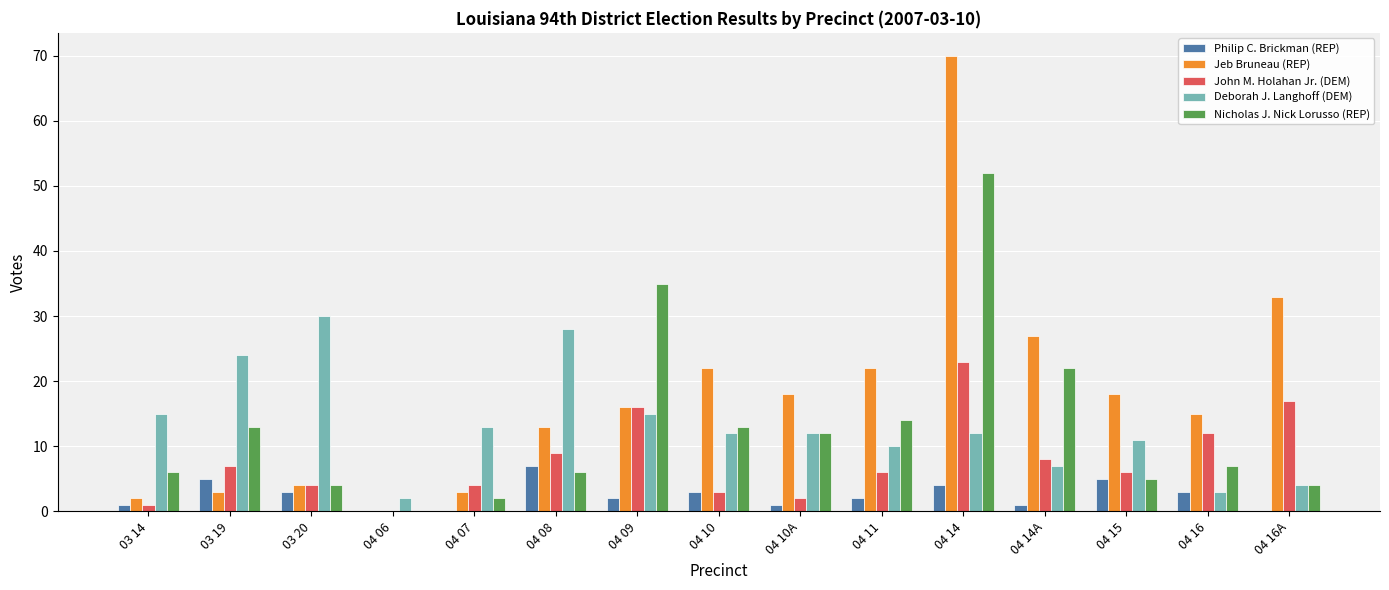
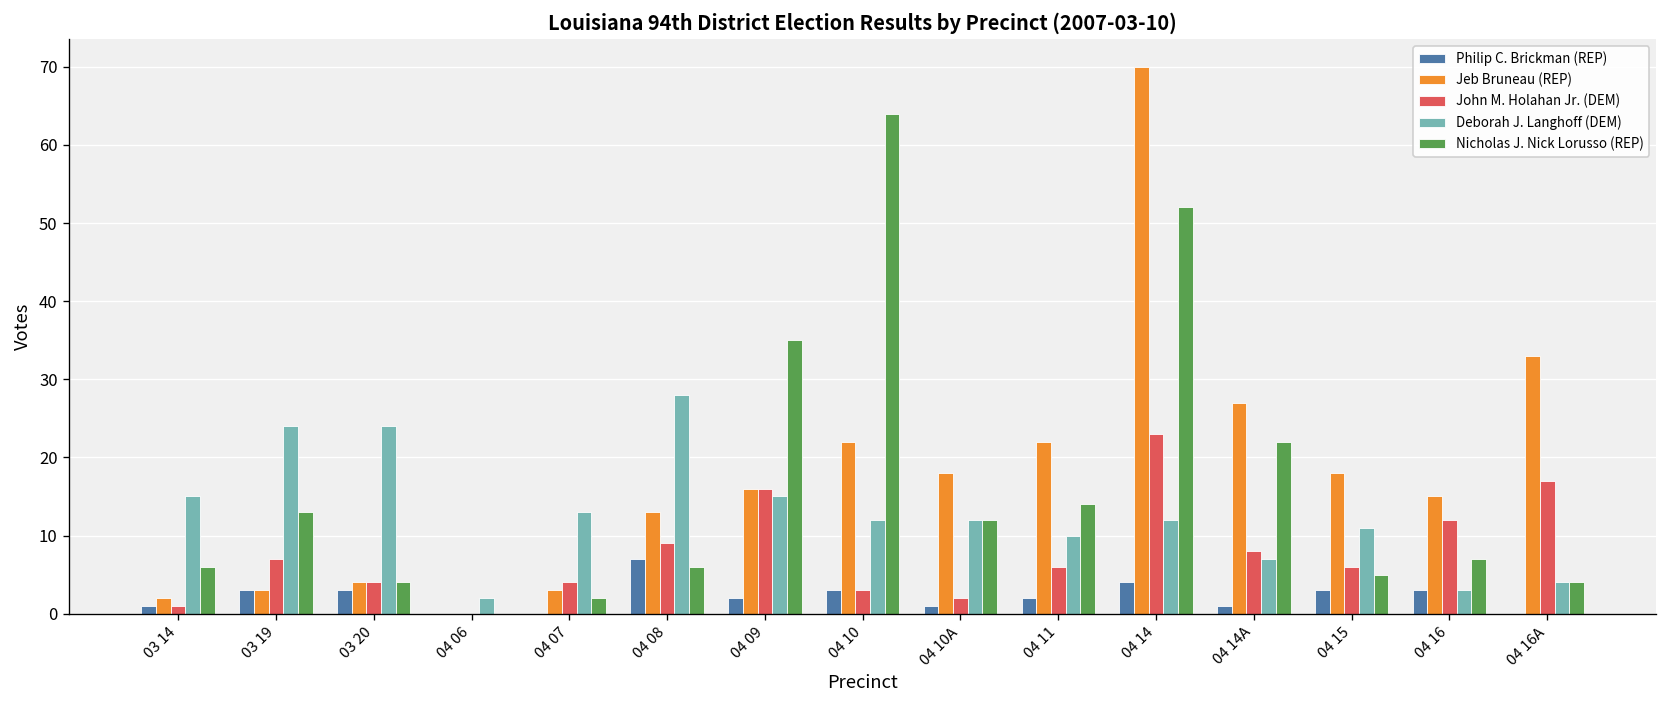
Philip C. Brickman (REP), 03 19: 5 -> 3
Deborah J. Langhoff (DEM), 03 20: 30 -> 24
Nicholas J. Nick Lorusso (REP), 04 10: 13 -> 64
Philip C. Brickman (REP), 04 15: 5 -> 3
